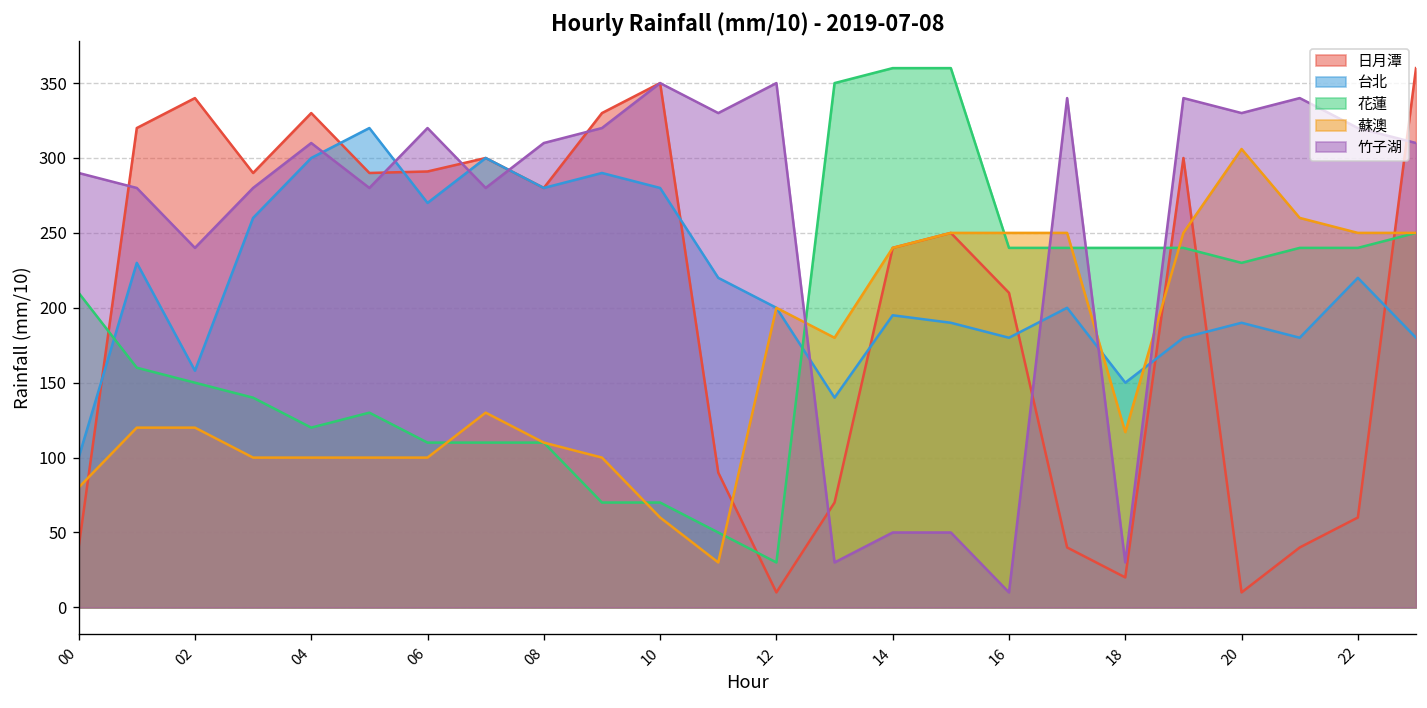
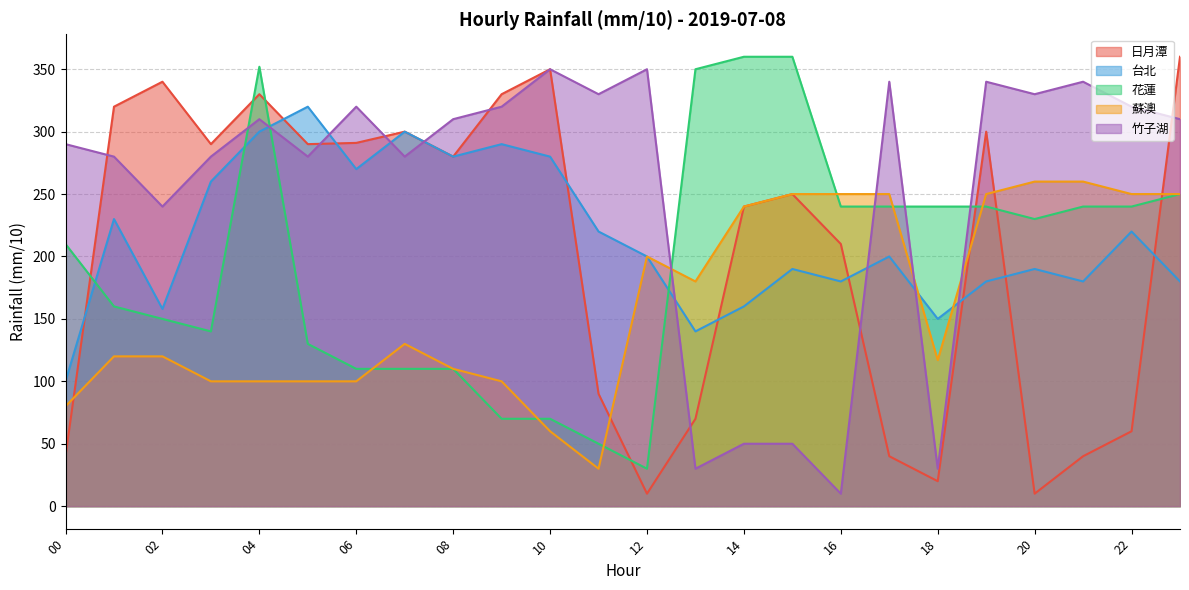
花蓮, 04: 120 -> 352
台北, 14: 195 -> 160
蘇澳, 20: 306 -> 260
